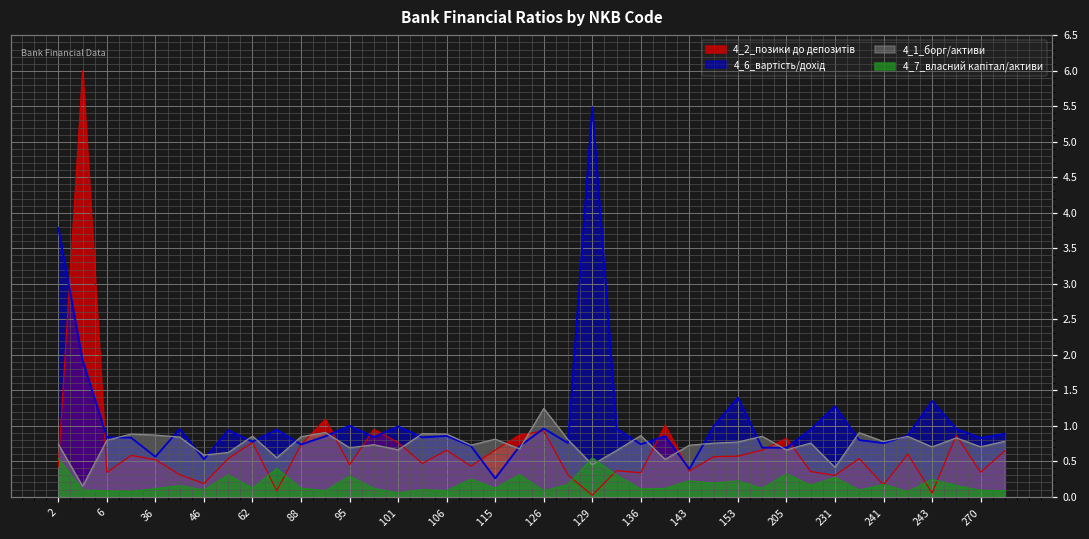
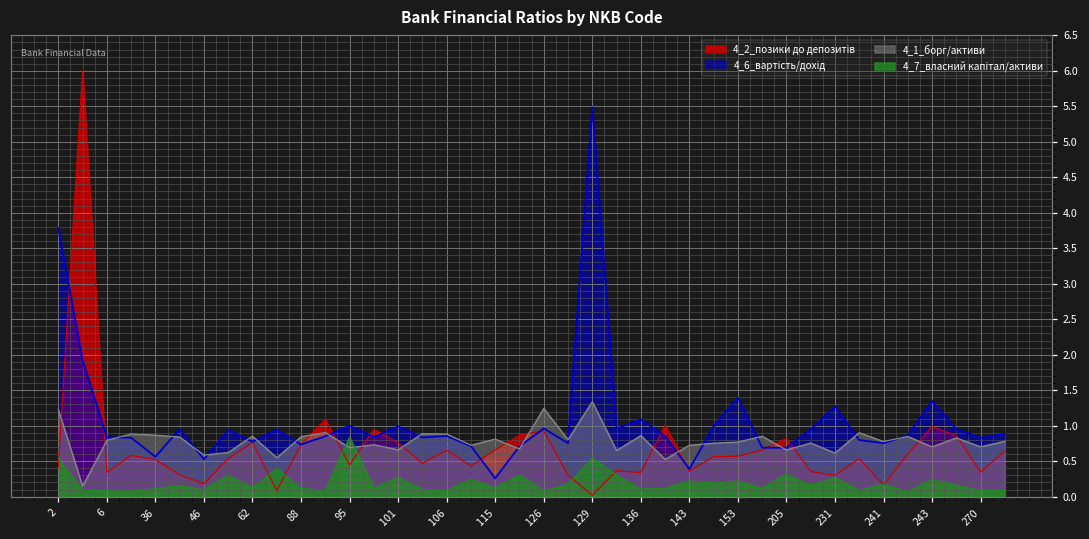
4_1_борг/активи, 2: 0.7 -> 1.2
4_7_власний капітал/активи, 95: 0.3 -> 0.8
4_7_власний капітал/активи, 101: 0.1 -> 0.3
4_1_борг/активи, 129: 0.5 -> 1.3
4_6_вартість/дохід, 136: 0.7 -> 1.1
4_1_борг/активи, 231: 0.4 -> 0.6
4_2_позики до депозитів, 243: 0.1 -> 1.0
